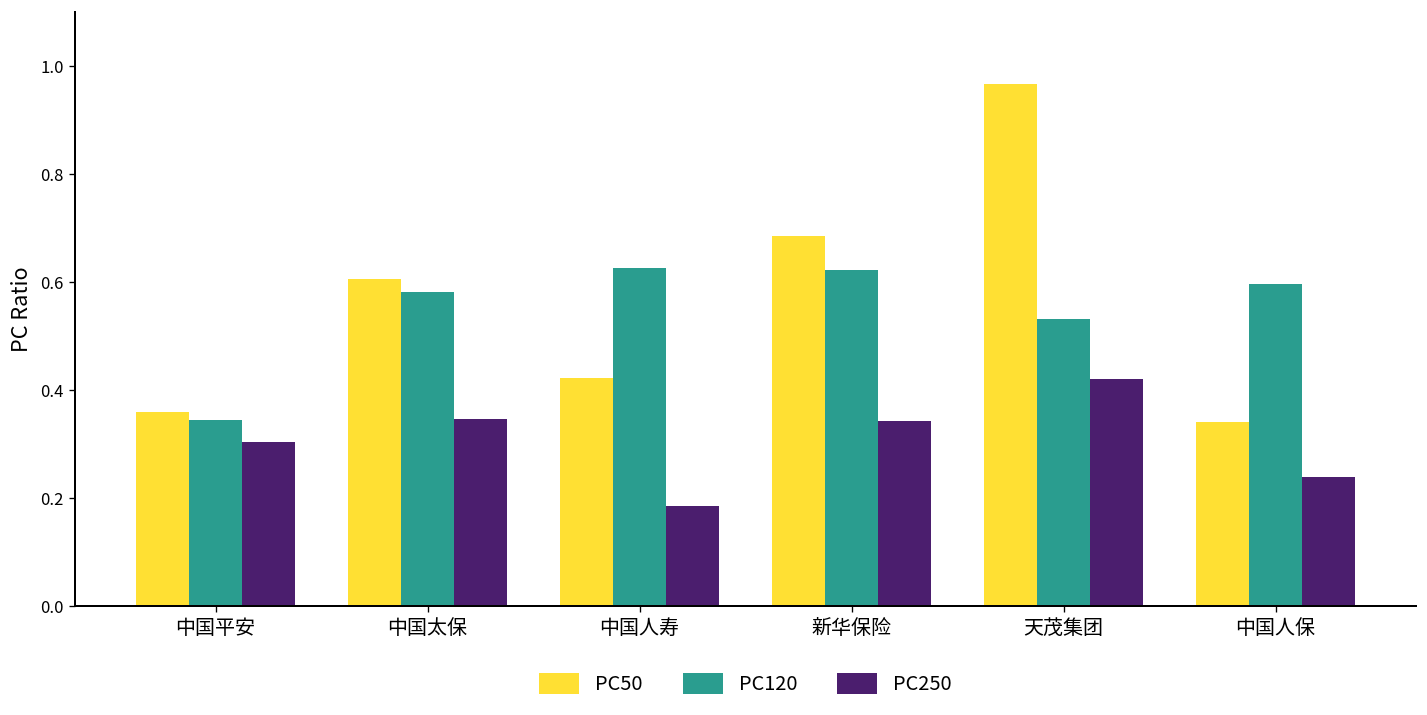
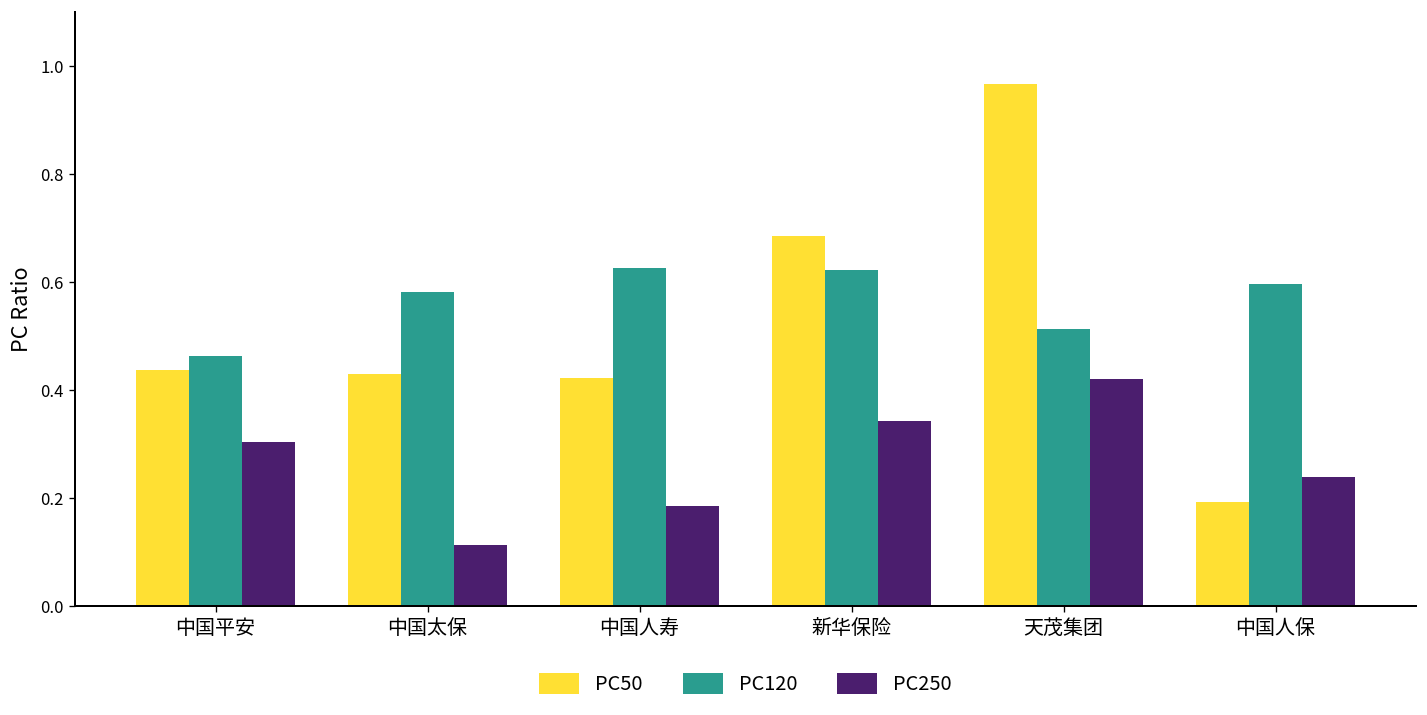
PC50, 中国平安: 0.36 -> 0.44
PC120, 中国平安: 0.34 -> 0.46
PC50, 中国太保: 0.61 -> 0.43
PC250, 中国太保: 0.35 -> 0.11
PC120, 天茂集团: 0.53 -> 0.51
PC50, 中国人保: 0.34 -> 0.19
